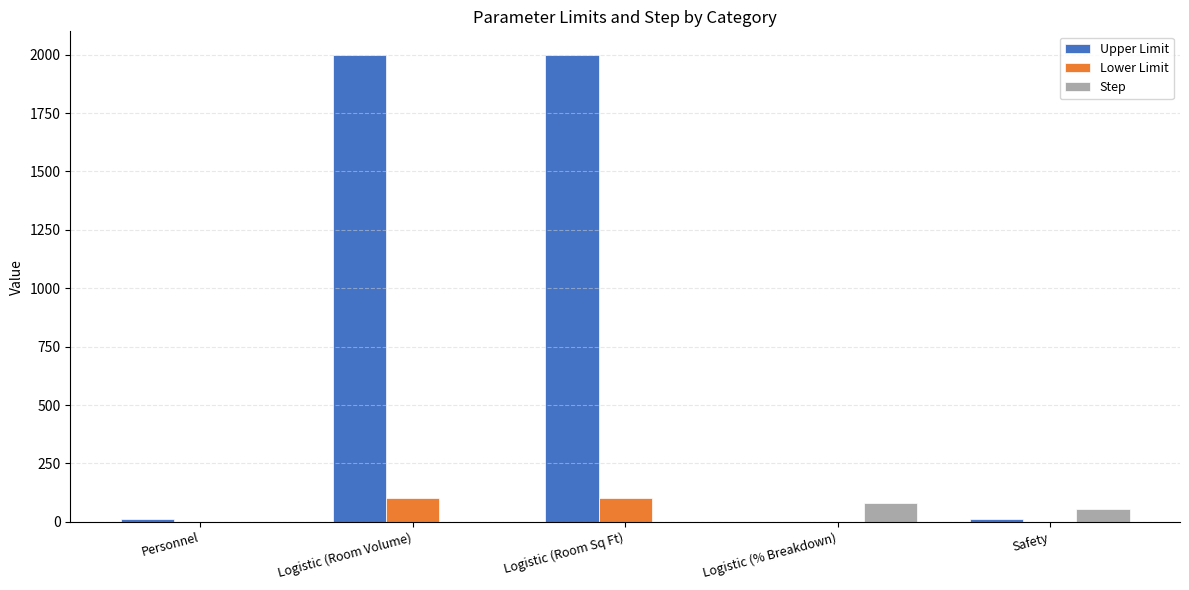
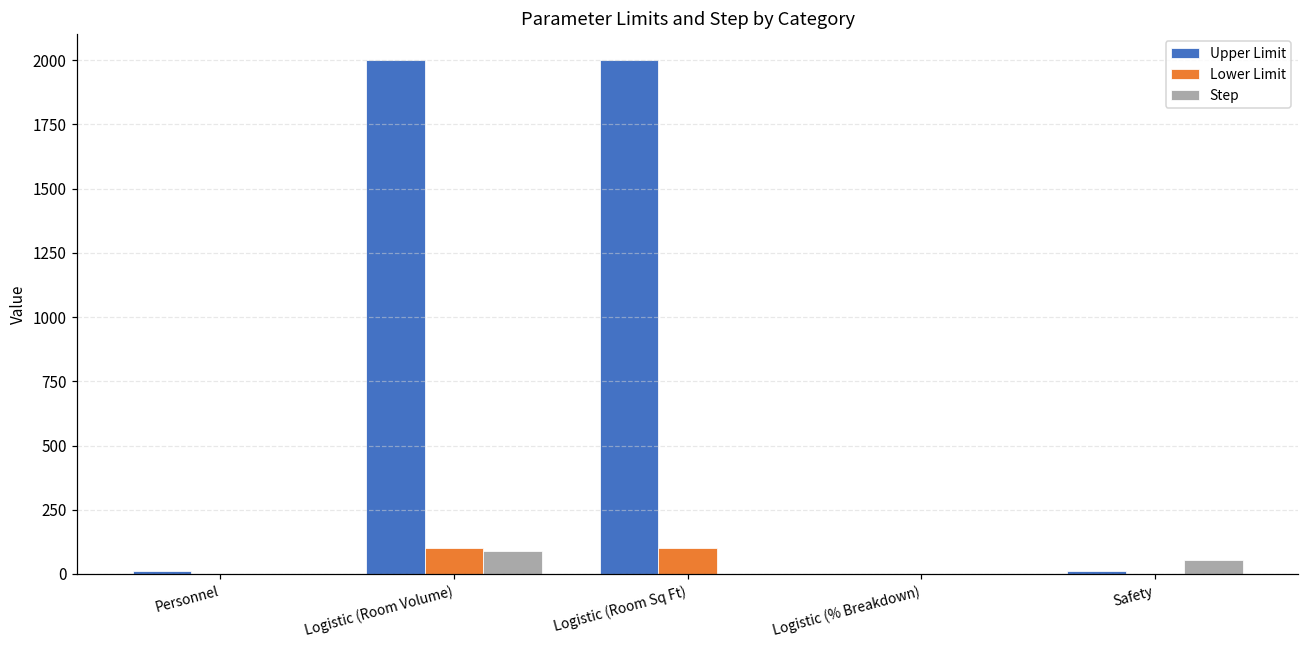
Step, Logistic (Room Volume): 0 -> 90
Step, Logistic (% Breakdown): 80 -> 0
